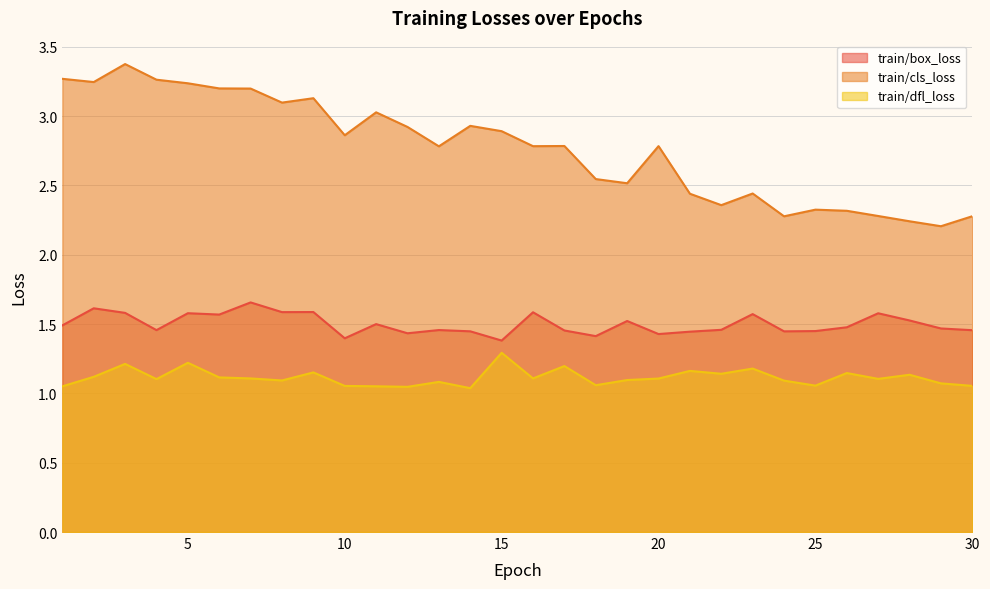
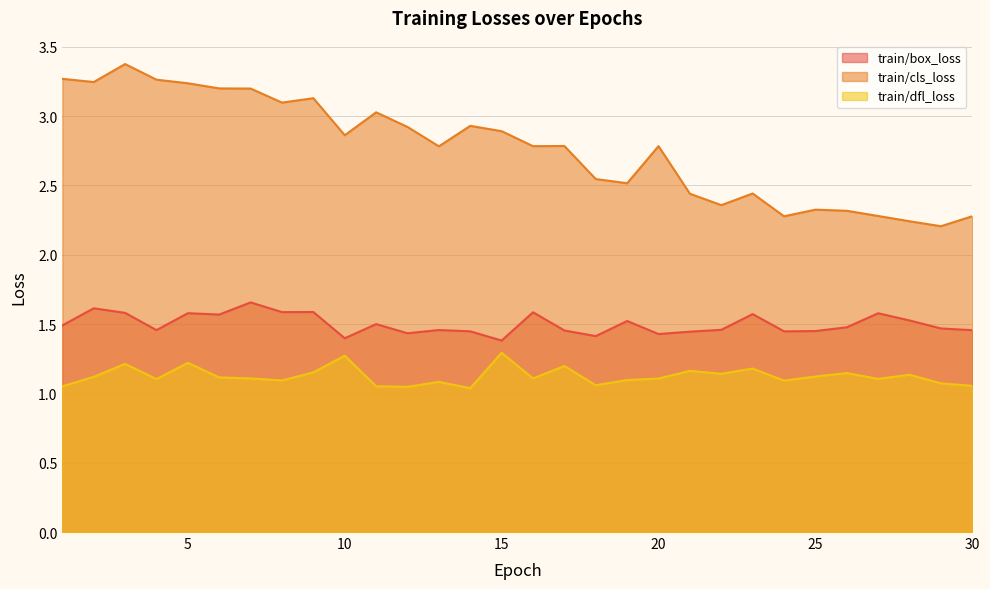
train/dfl_loss, 10: 1.05 -> 1.27
train/dfl_loss, 25: 1.06 -> 1.12
